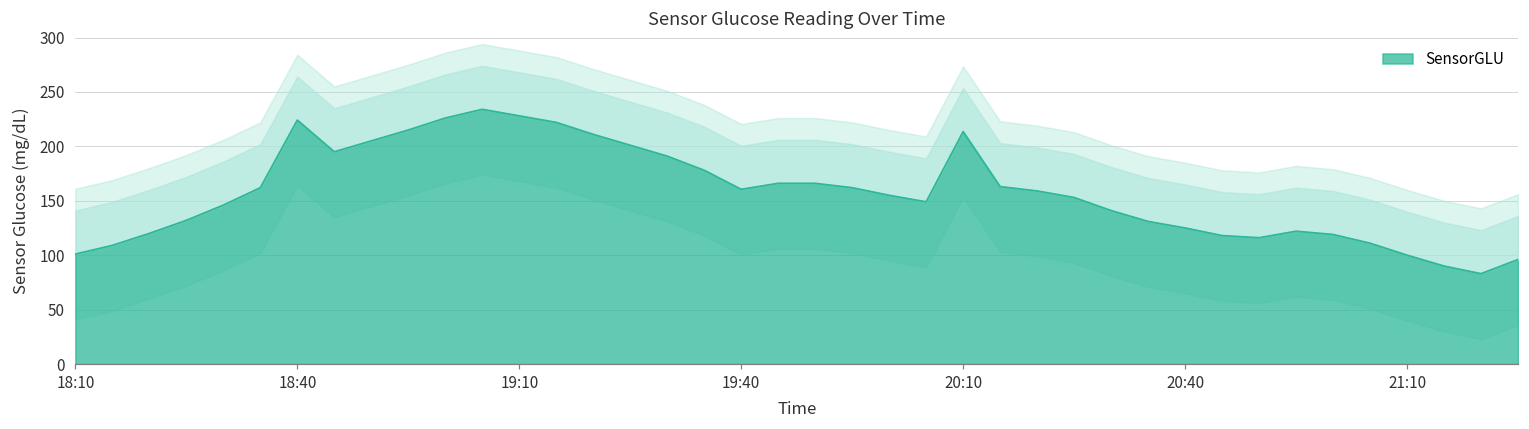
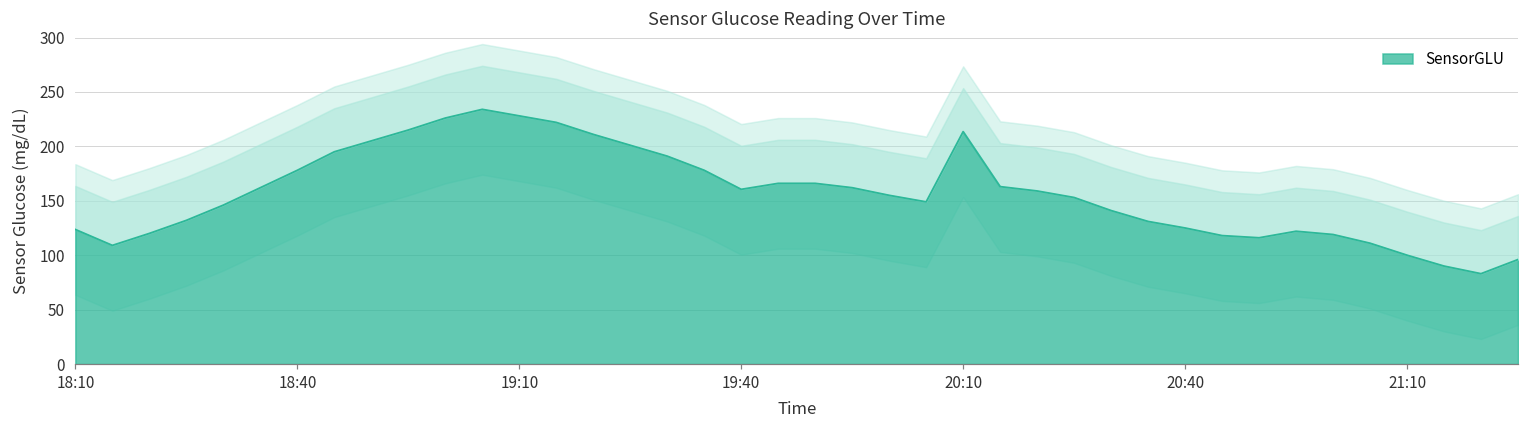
SensorGLU, 18:10: 100 -> 120
SensorGLU, 18:40: 220 -> 180
